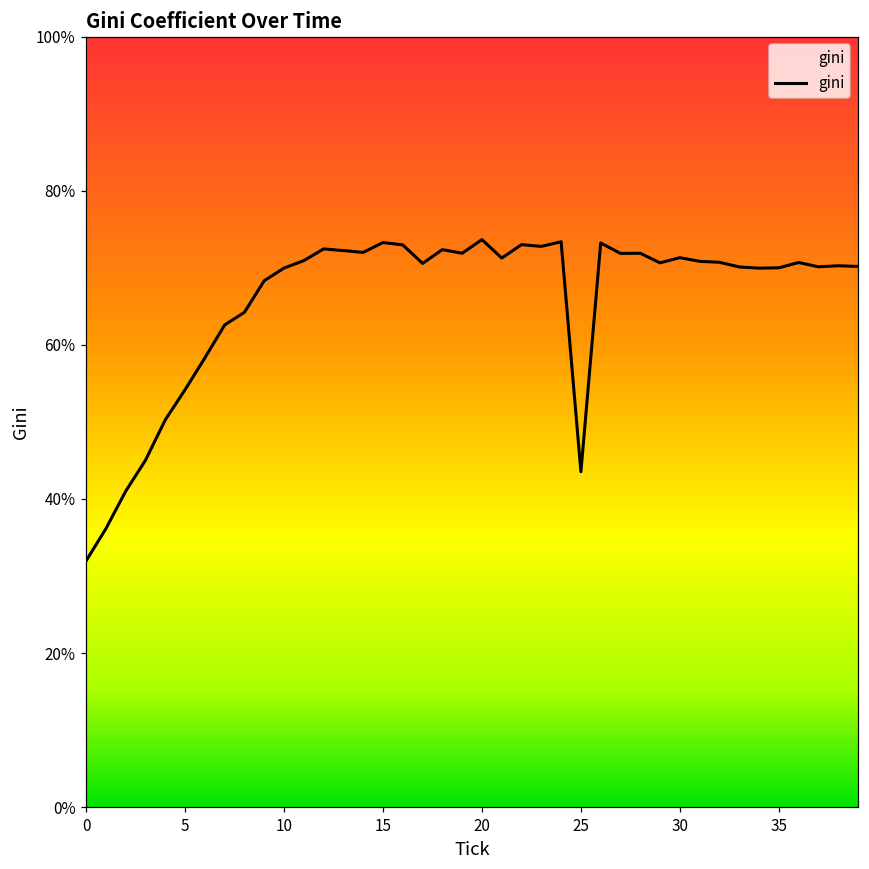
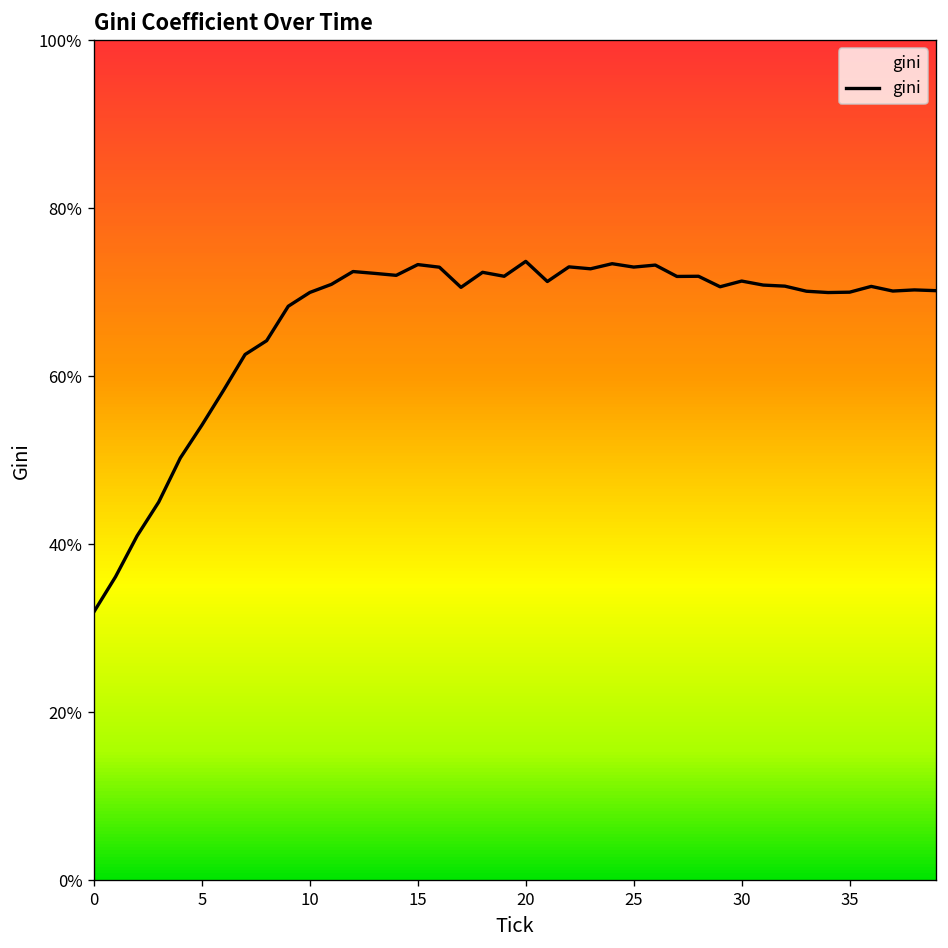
25: 44% -> 73%
